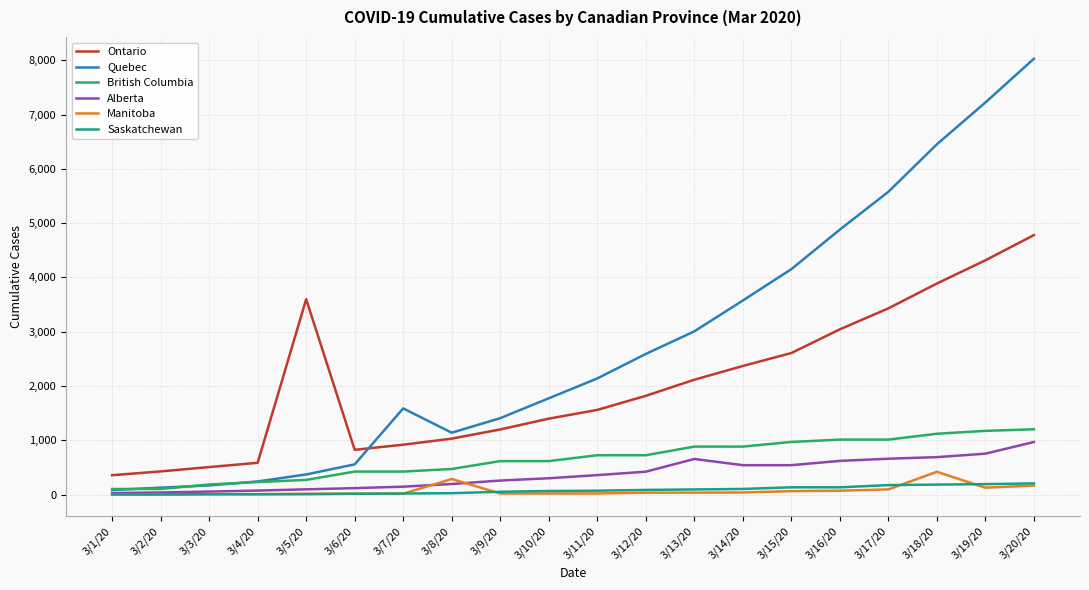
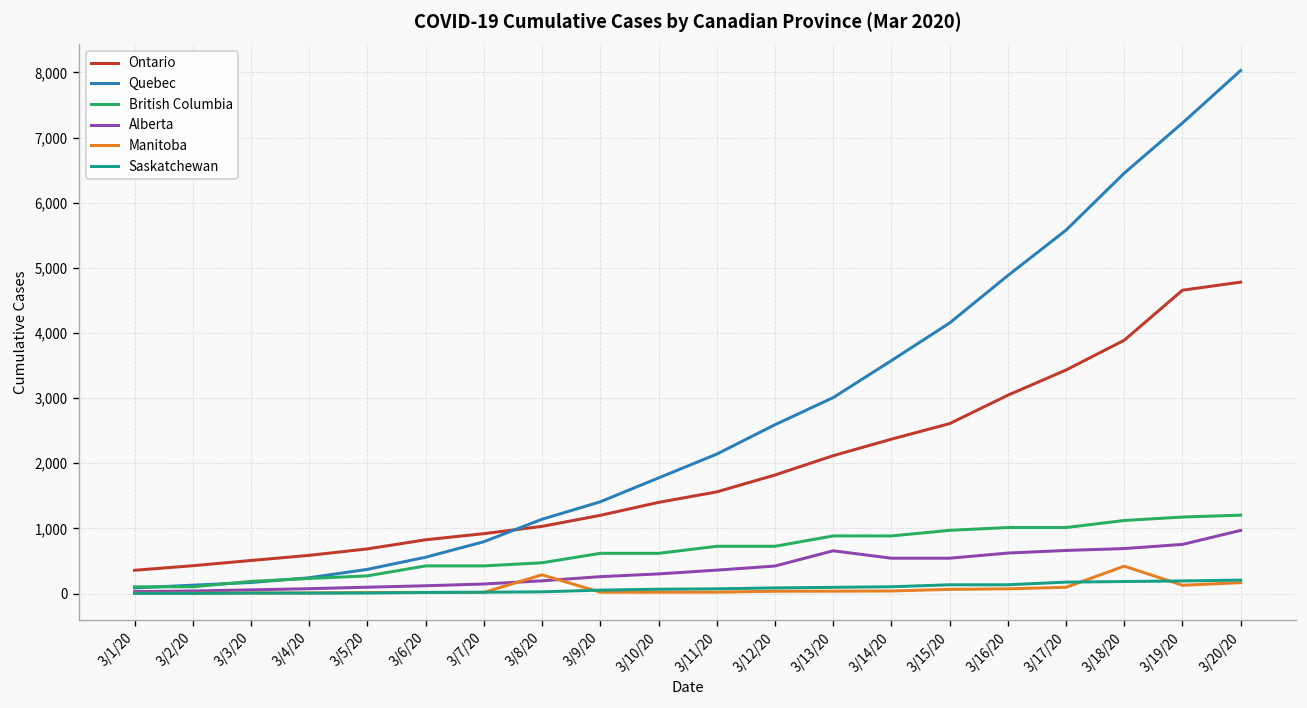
Ontario, 3/5/20: 3,600 -> 700
Quebec, 3/7/20: 1,600 -> 800
Ontario, 3/19/20: 4,300 -> 4,700
